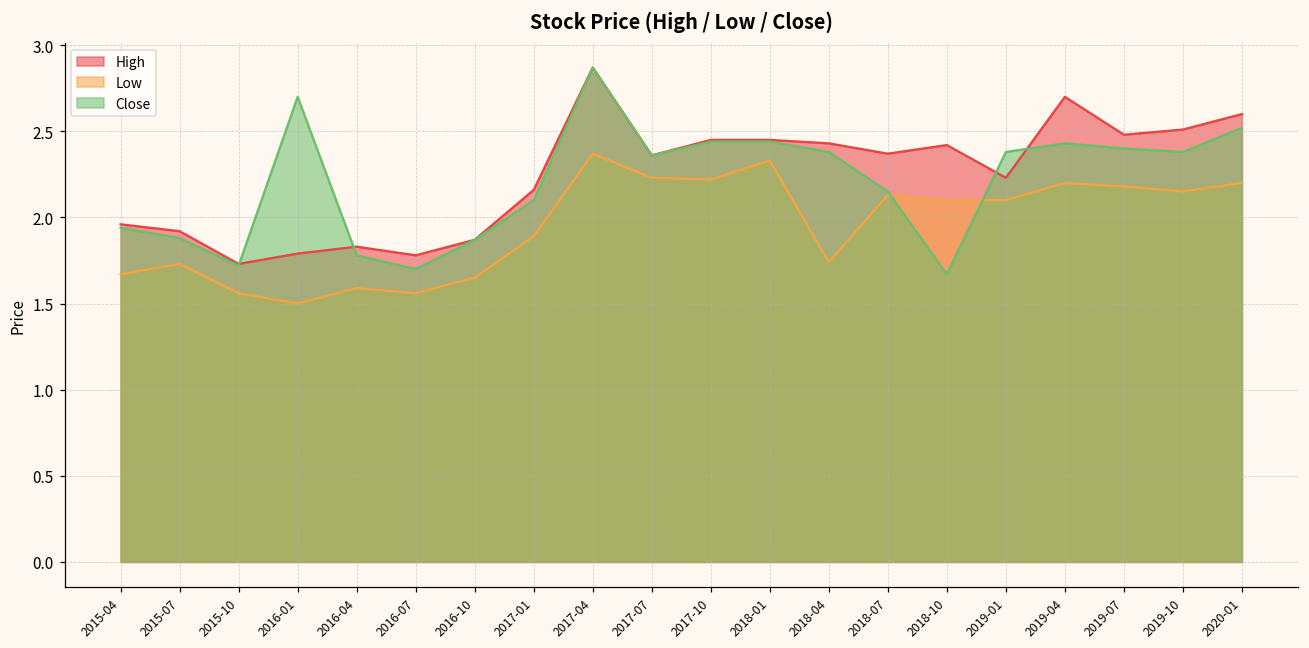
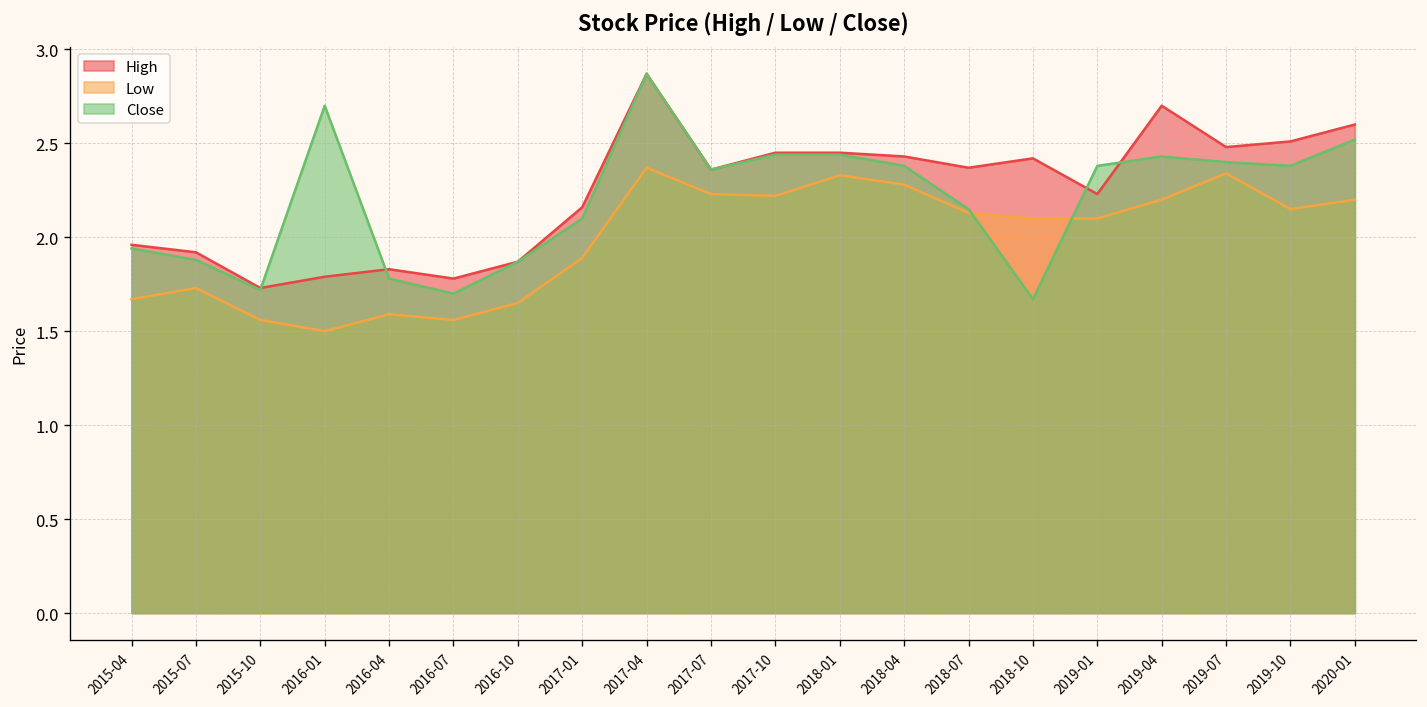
Low, 2018-04: 1.74 -> 2.28
Low, 2019-07: 2.18 -> 2.34
